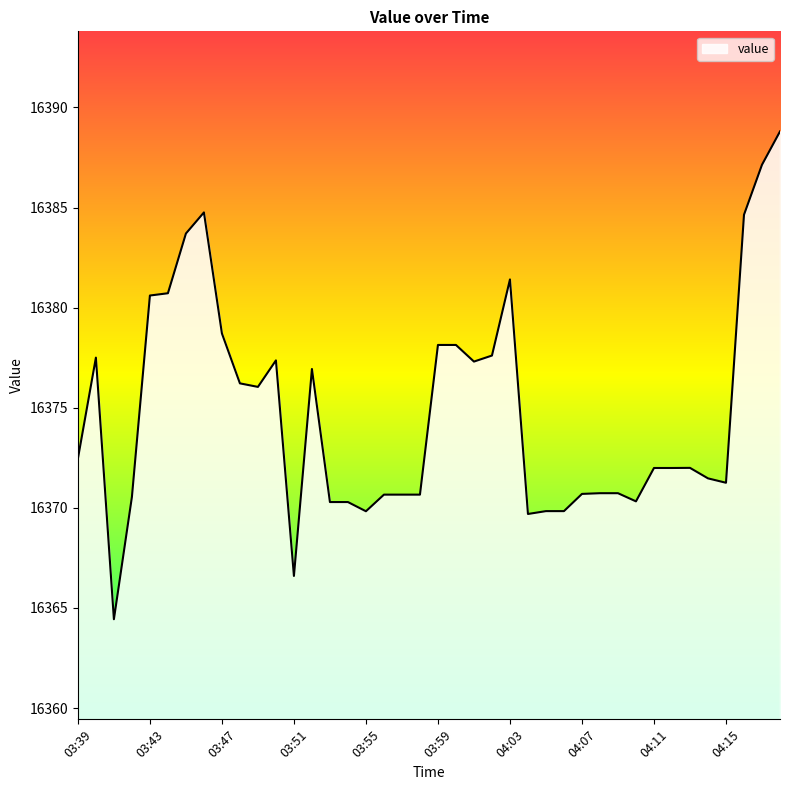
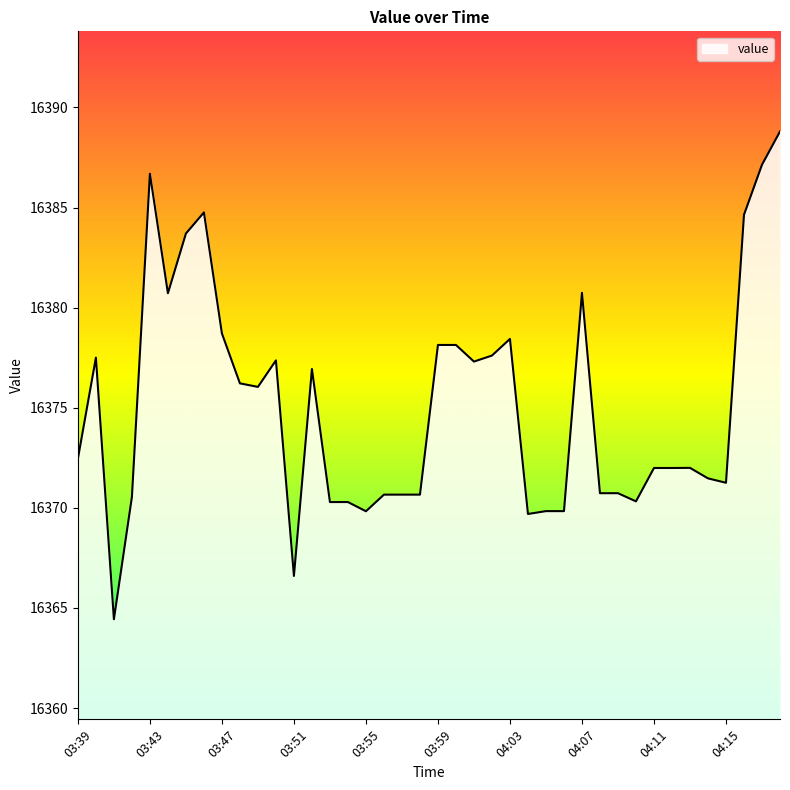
03:43: 16380.6 -> 16386.7
04:03: 16381.4 -> 16378.4
04:07: 16370.7 -> 16380.7
